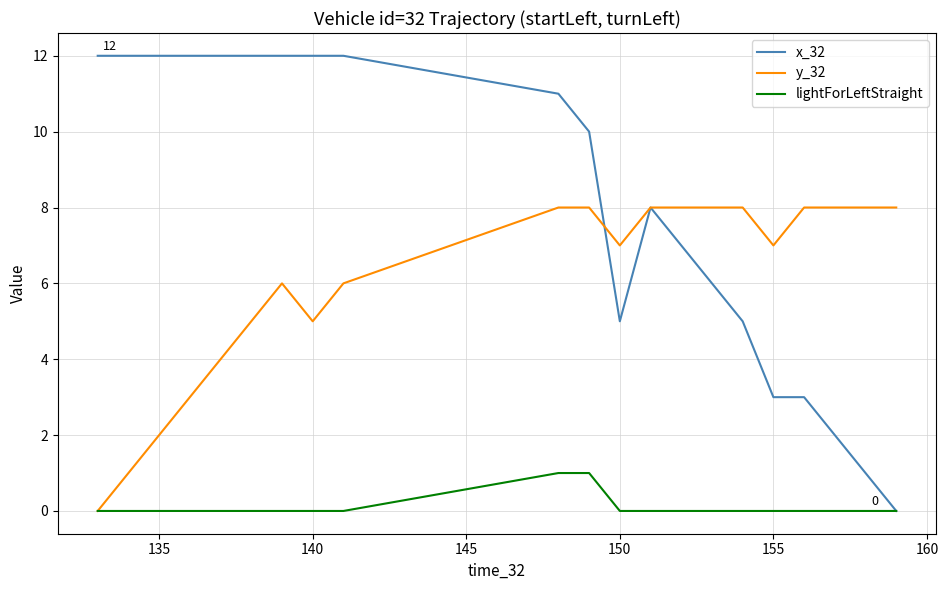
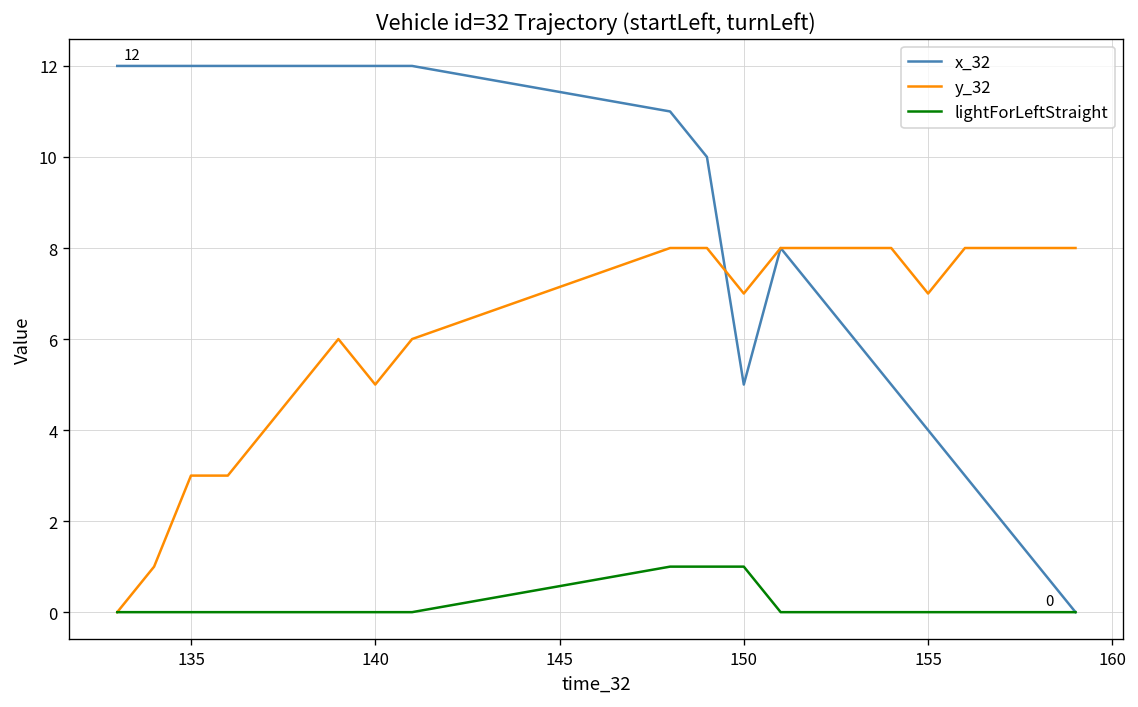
y_32, 135: 2 -> 3
lightForLeftStraight, 150: 0 -> 1
x_32, 155: 3 -> 4
